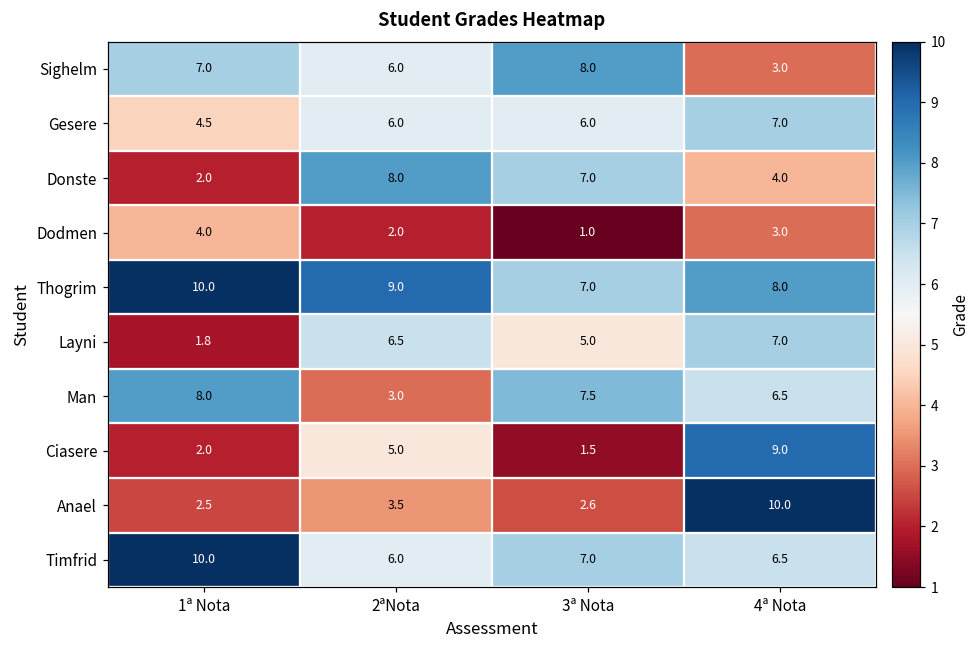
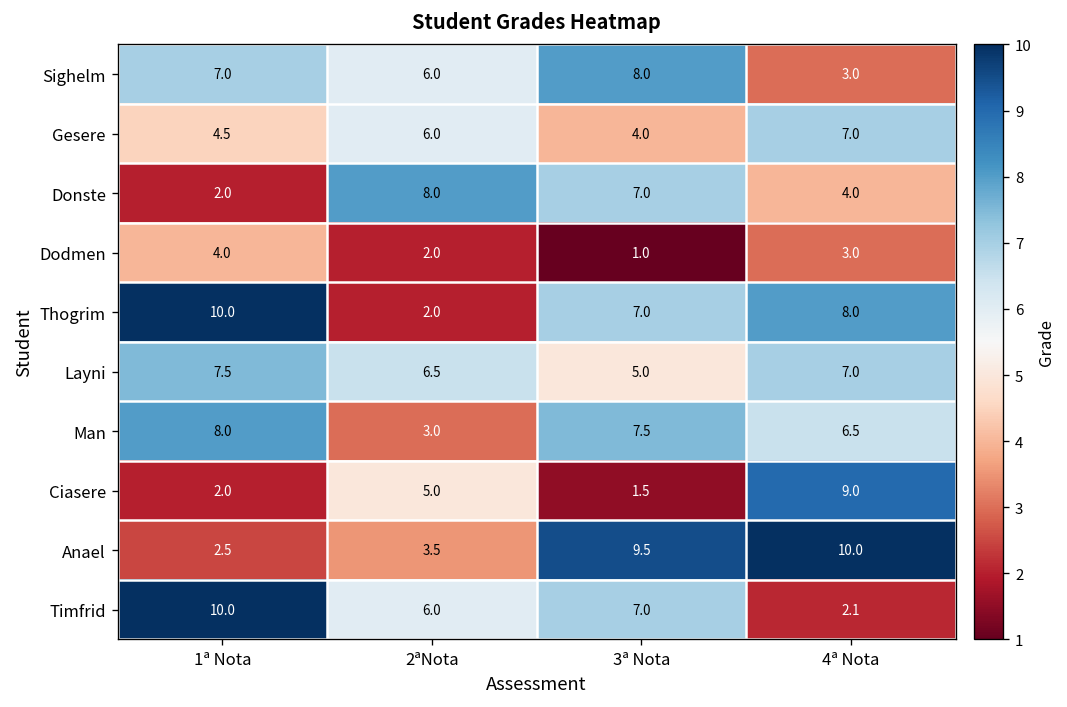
Gesere, 3ª Nota: 6.0 -> 4.0
Thogrim, 2ªNota: 9.0 -> 2.0
Layni, 1ª Nota: 1.8 -> 7.5
Anael, 3ª Nota: 2.6 -> 9.5
Timfrid, 4ª Nota: 6.5 -> 2.1
